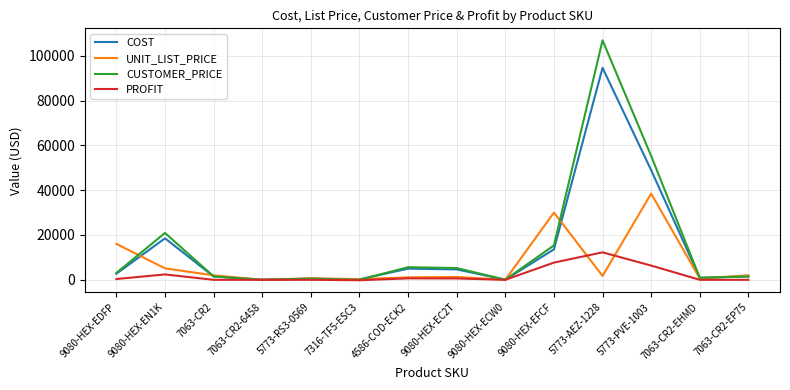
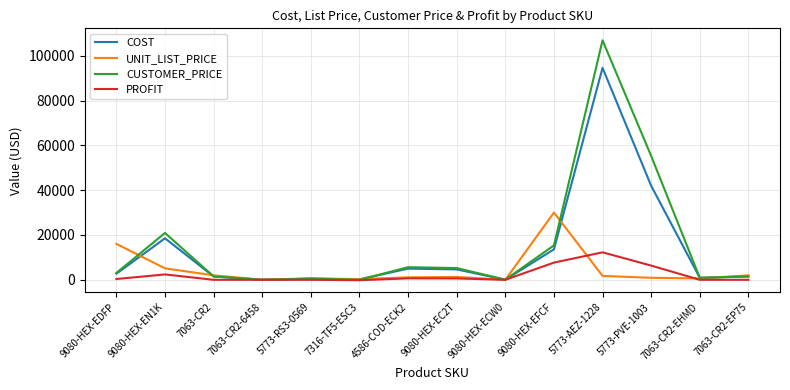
COST, 5773-PVE-1003: 49000 -> 42000
UNIT_LIST_PRICE, 5773-PVE-1003: 38000 -> 1000
